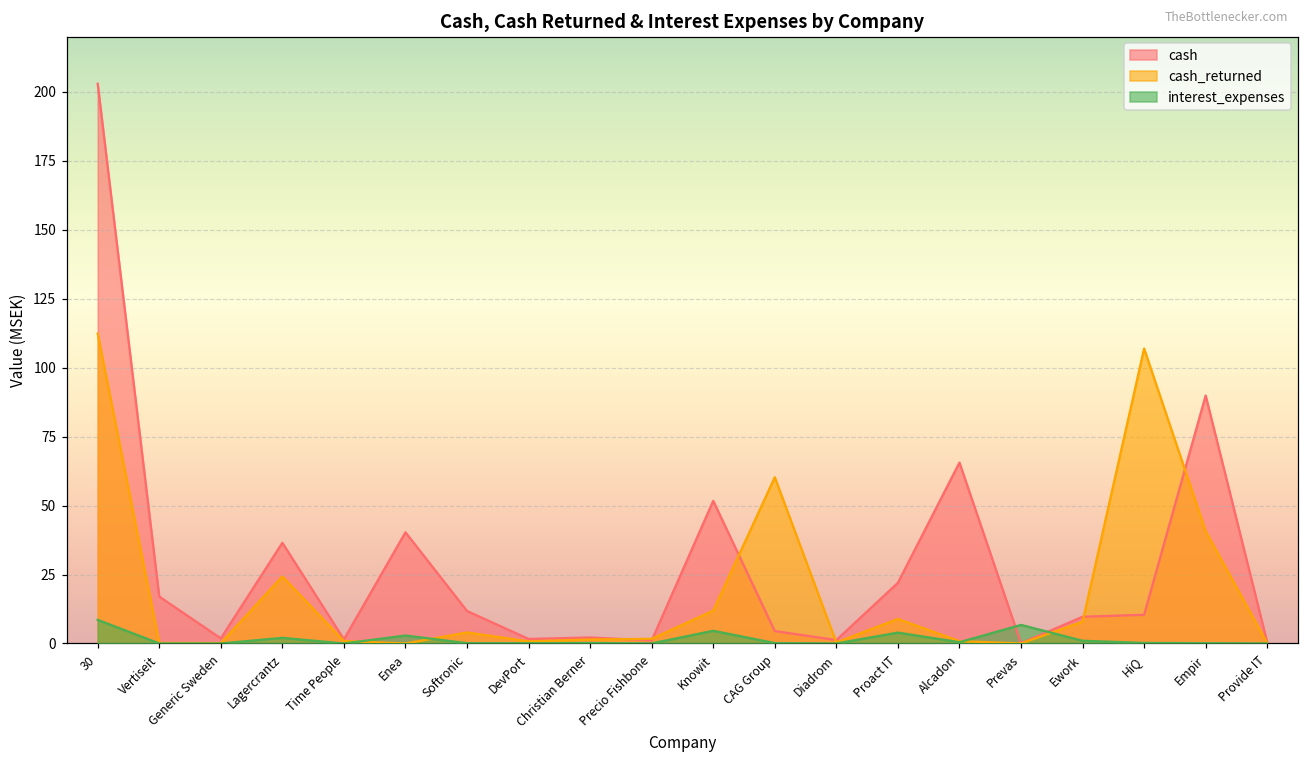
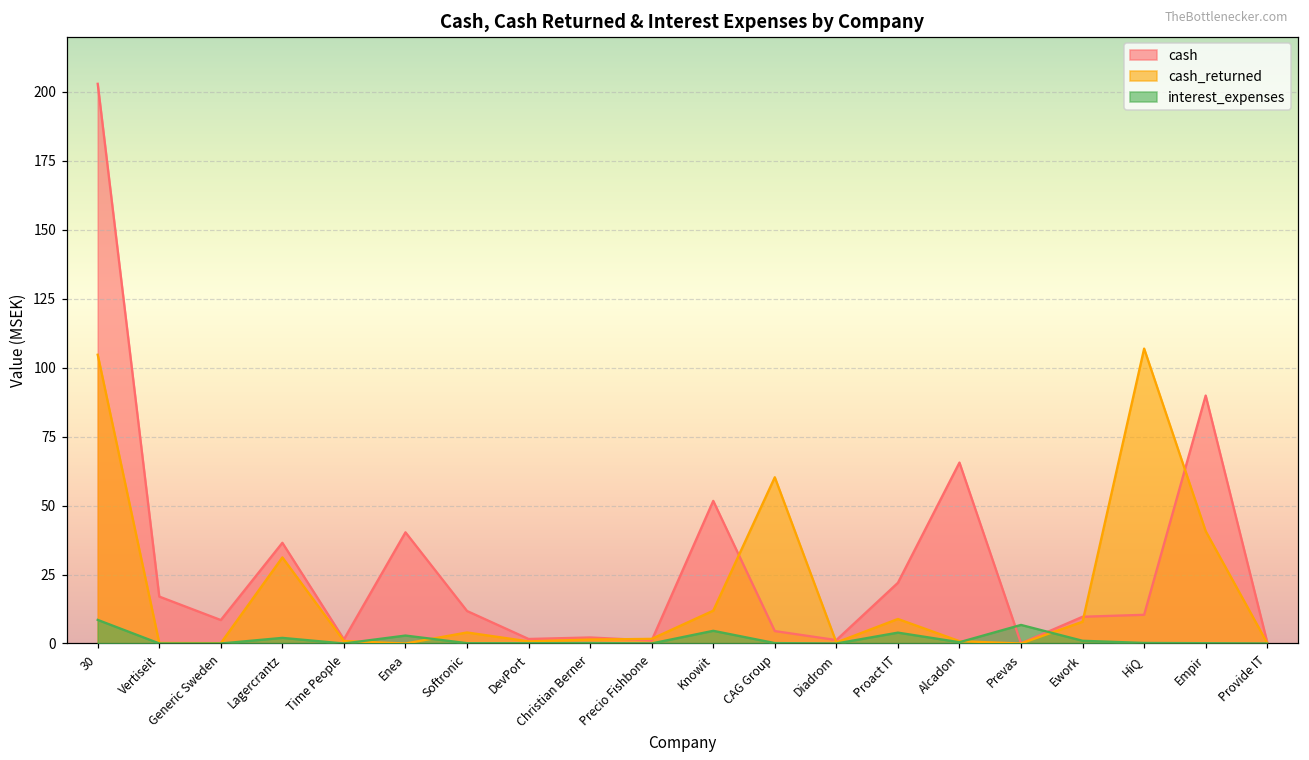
cash_returned, 30: 112 -> 105
cash, Generic Sweden: 2 -> 9
cash_returned, Lagercrantz: 24 -> 31
